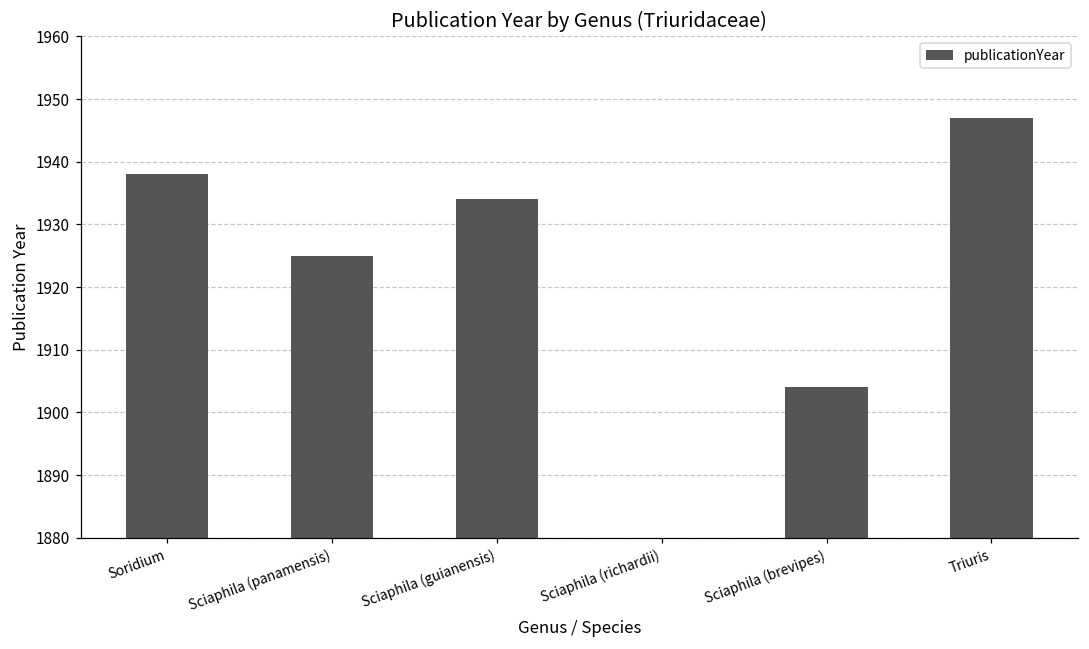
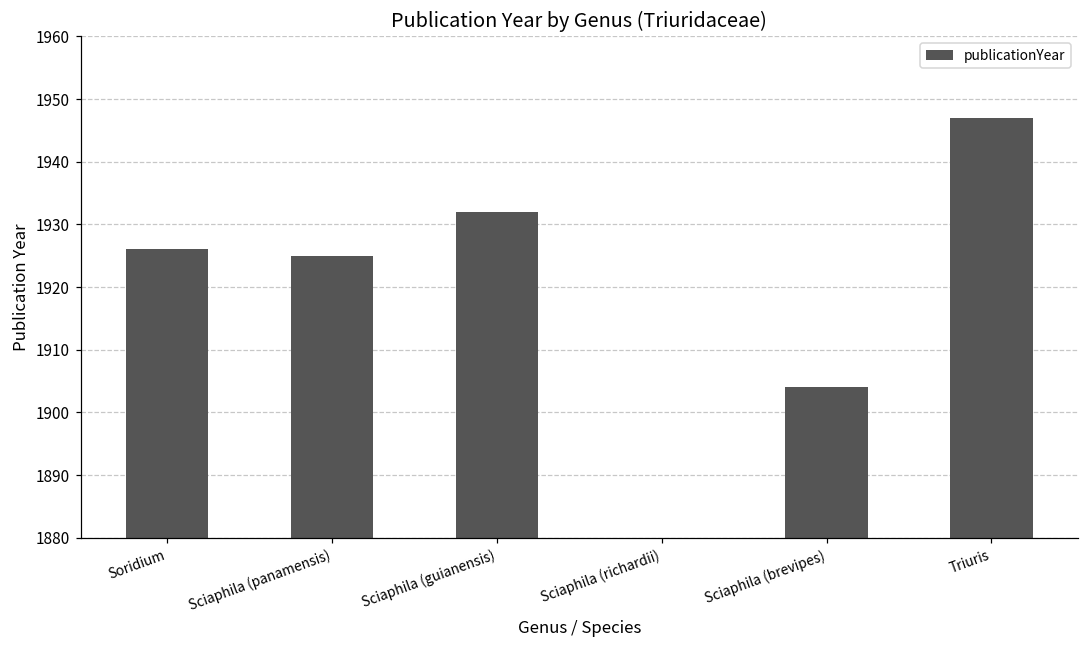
Soridium: 1938 -> 1926
Sciaphila (guianensis): 1934 -> 1932
